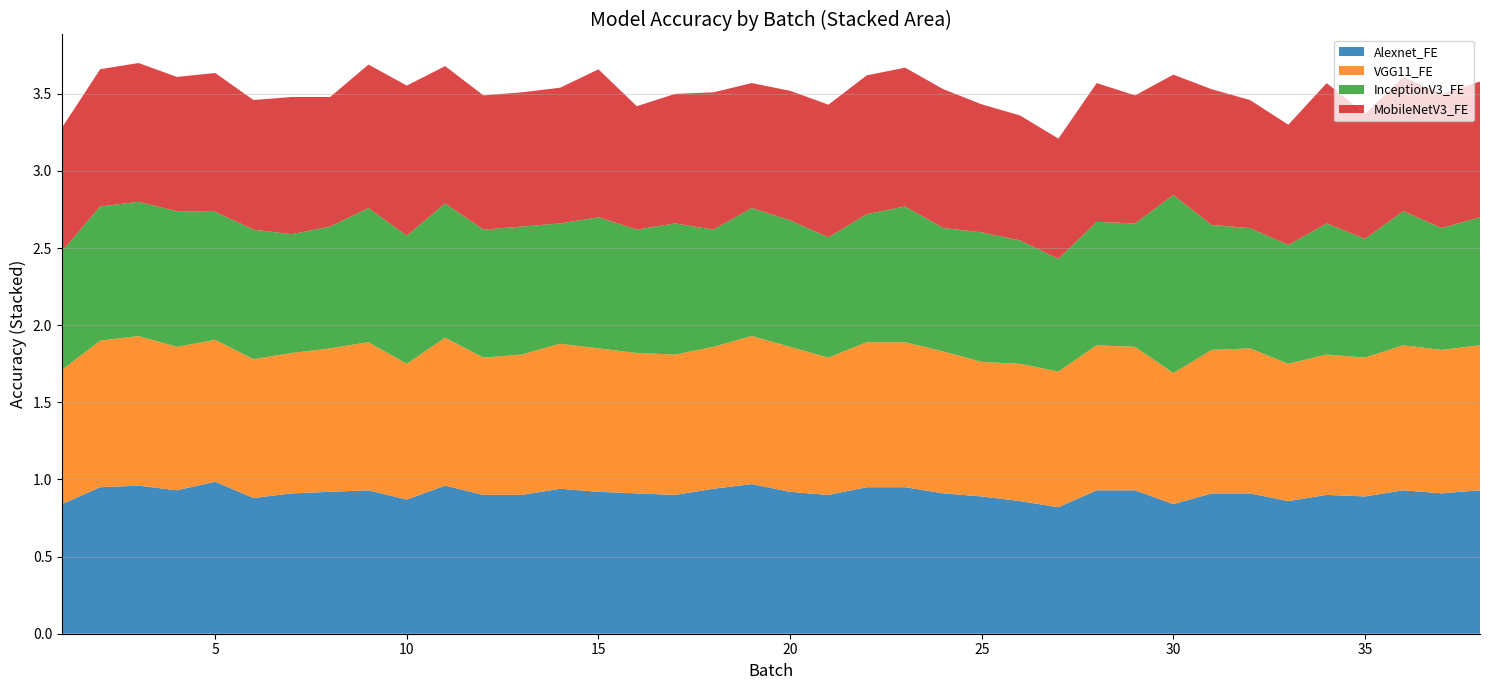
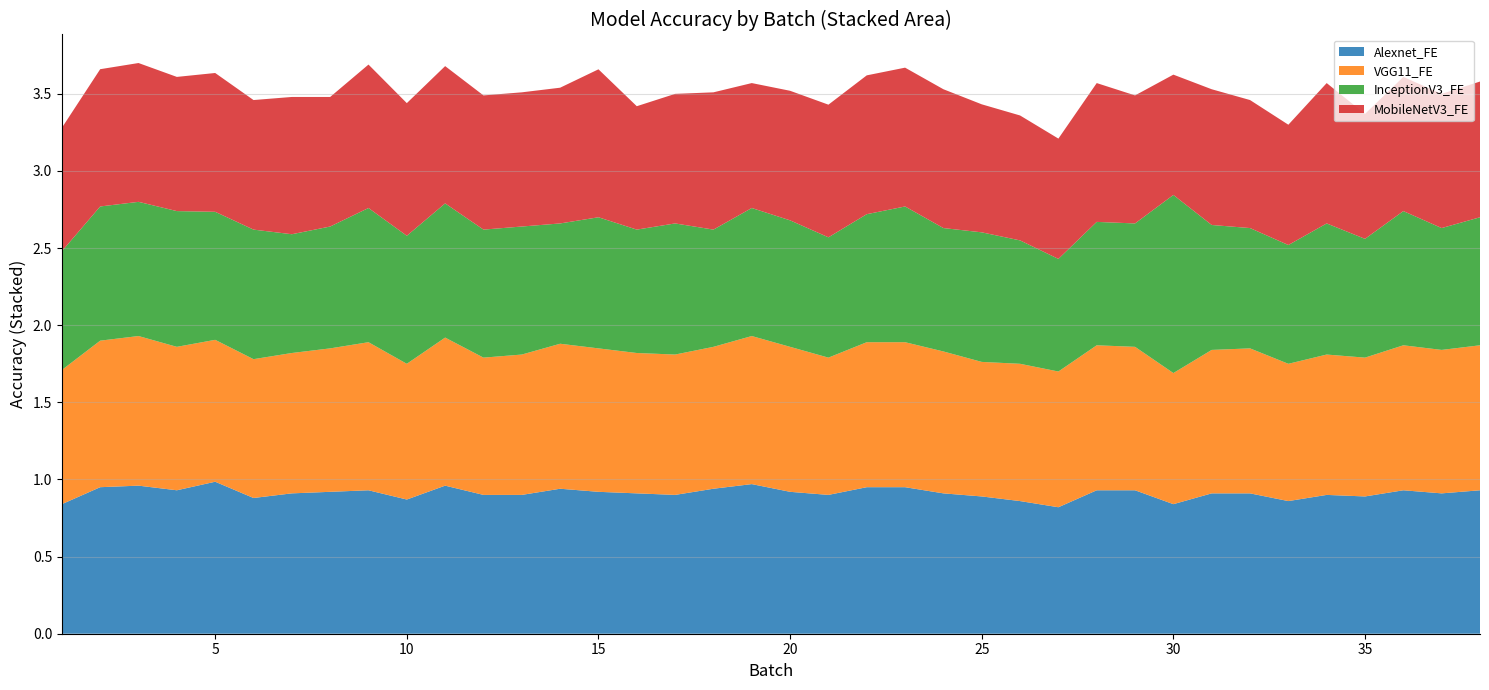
MobileNetV3_FE, 10: 0.97 -> 0.86
